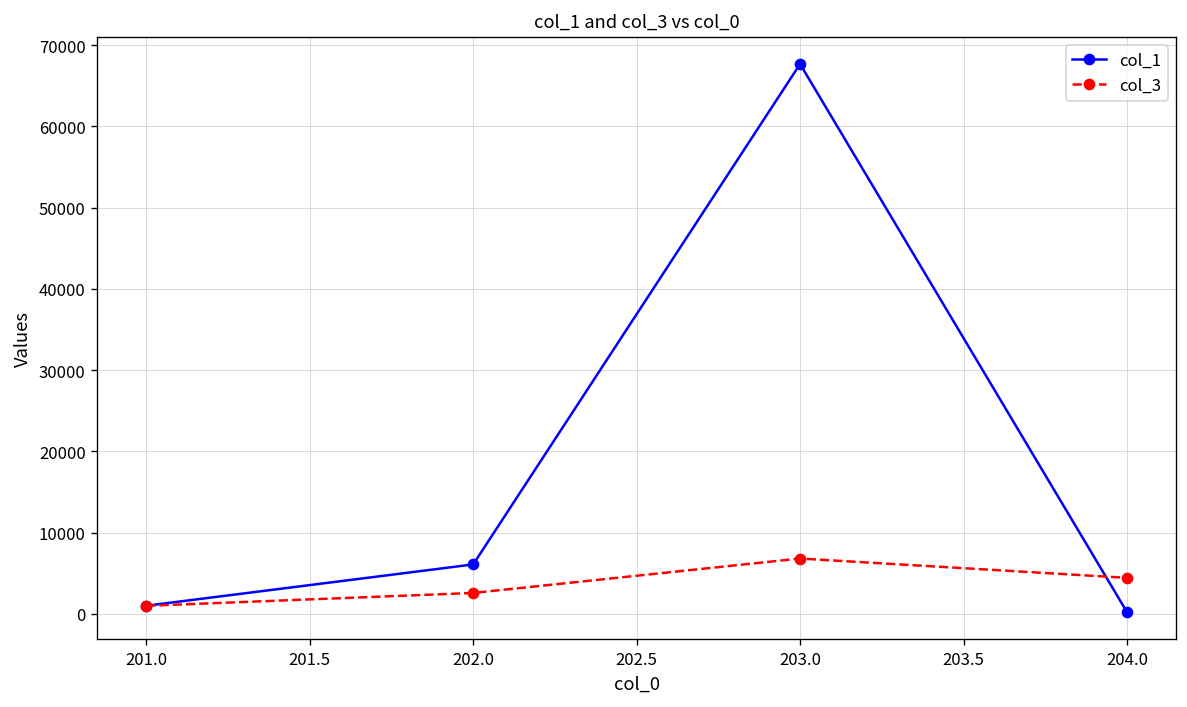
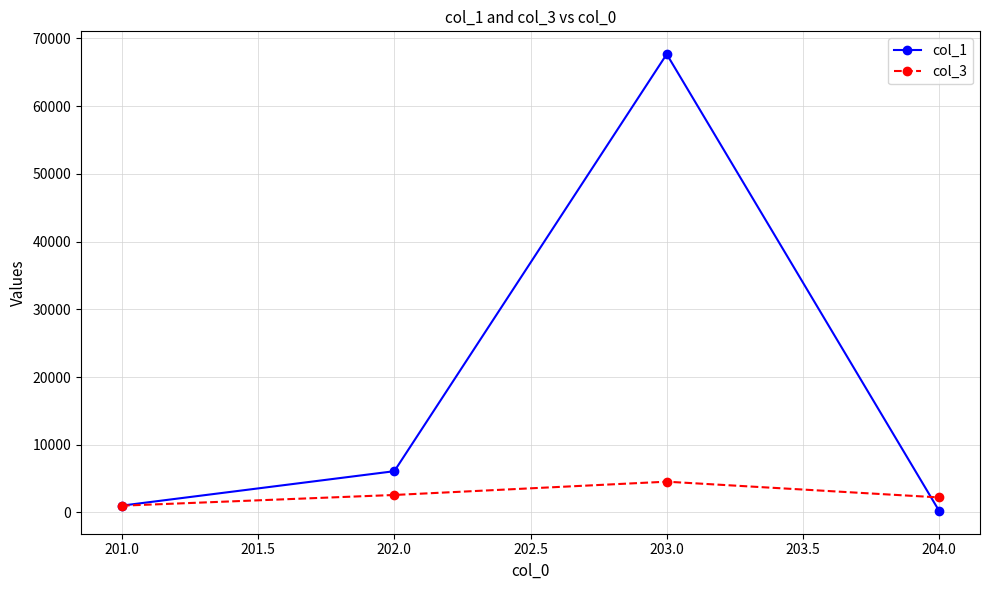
col_3, 203.0: 7000 -> 5000
col_3, 204.0: 4000 -> 2000
